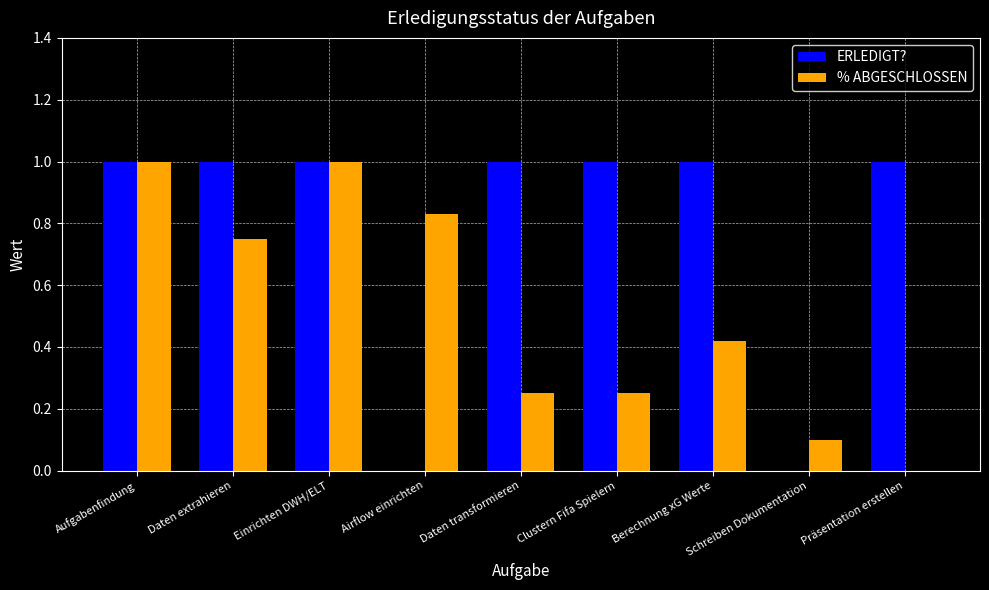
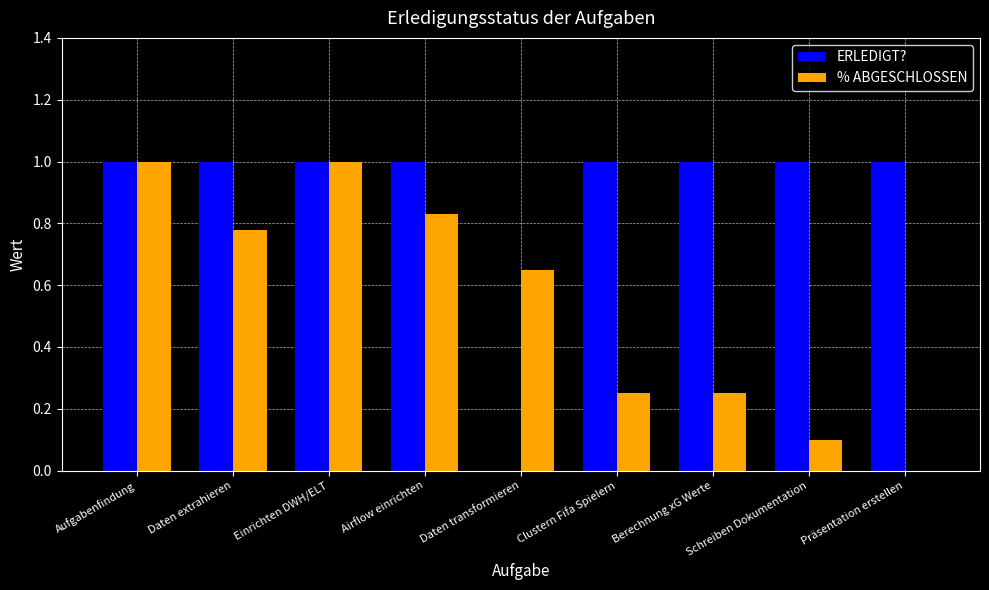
% ABGESCHLOSSEN, Daten extrahieren: 0.75 -> 0.78
ERLEDIGT?, Airflow einrichten: 0 -> 1
ERLEDIGT?, Daten transformieren: 1 -> 0
% ABGESCHLOSSEN, Daten transformieren: 0.25 -> 0.65
% ABGESCHLOSSEN, Berechnung xG Werte: 0.42 -> 0.25
ERLEDIGT?, Schreiben Dokumentation: 0 -> 1
